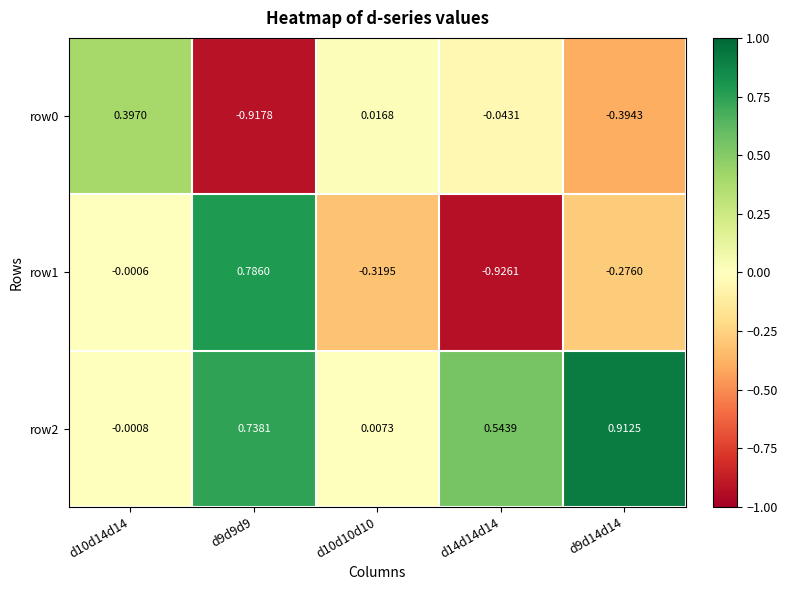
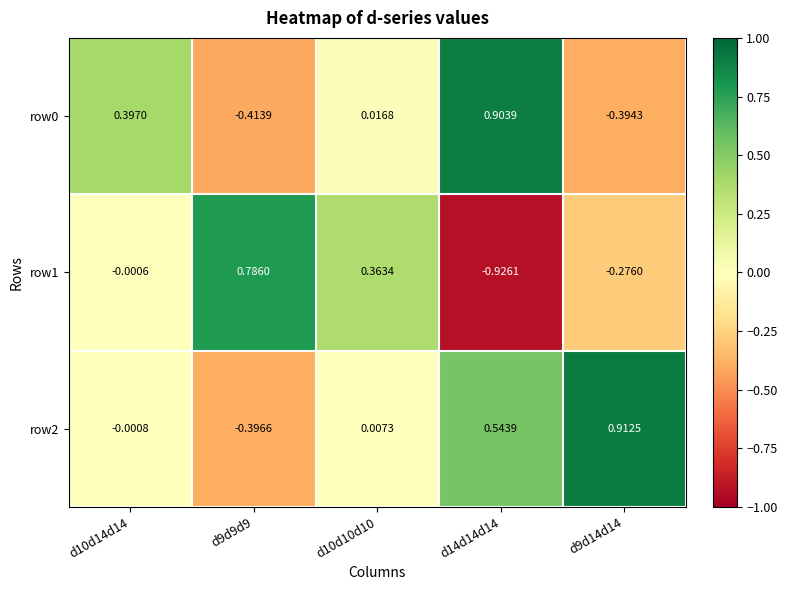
row0, d9d9d9: -0.9178 -> -0.4139
row0, d14d14d14: -0.0431 -> 0.9039
row1, d10d10d10: -0.3195 -> 0.3634
row2, d9d9d9: 0.7381 -> -0.3966
